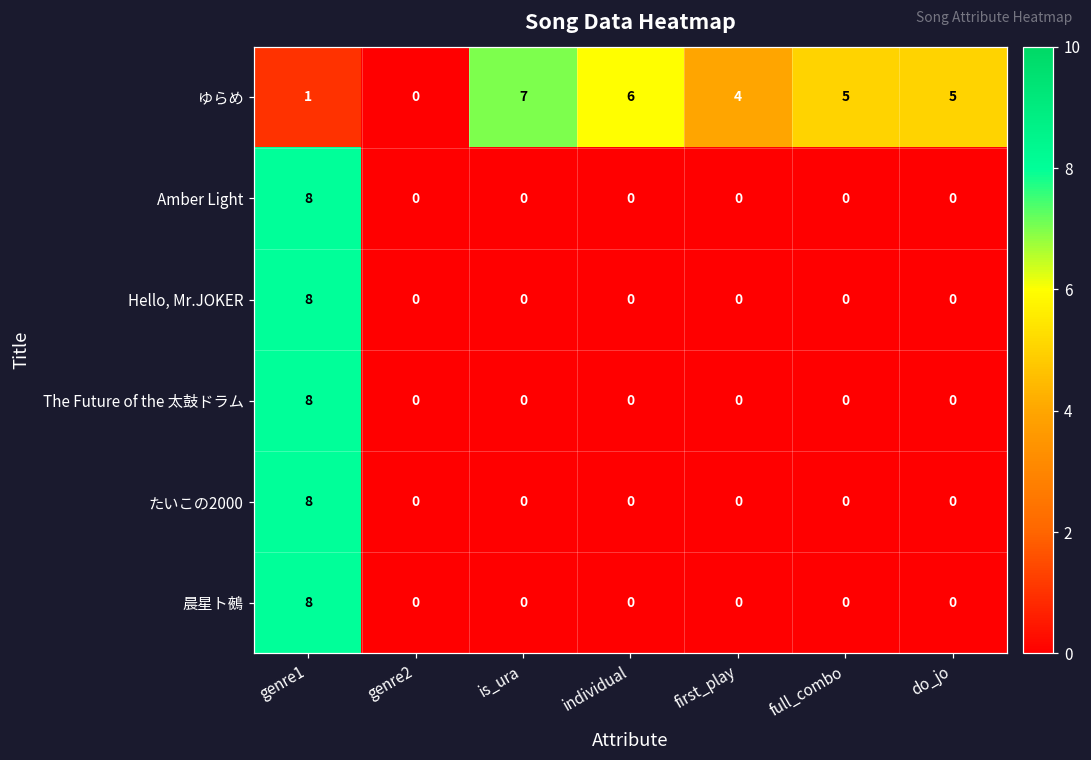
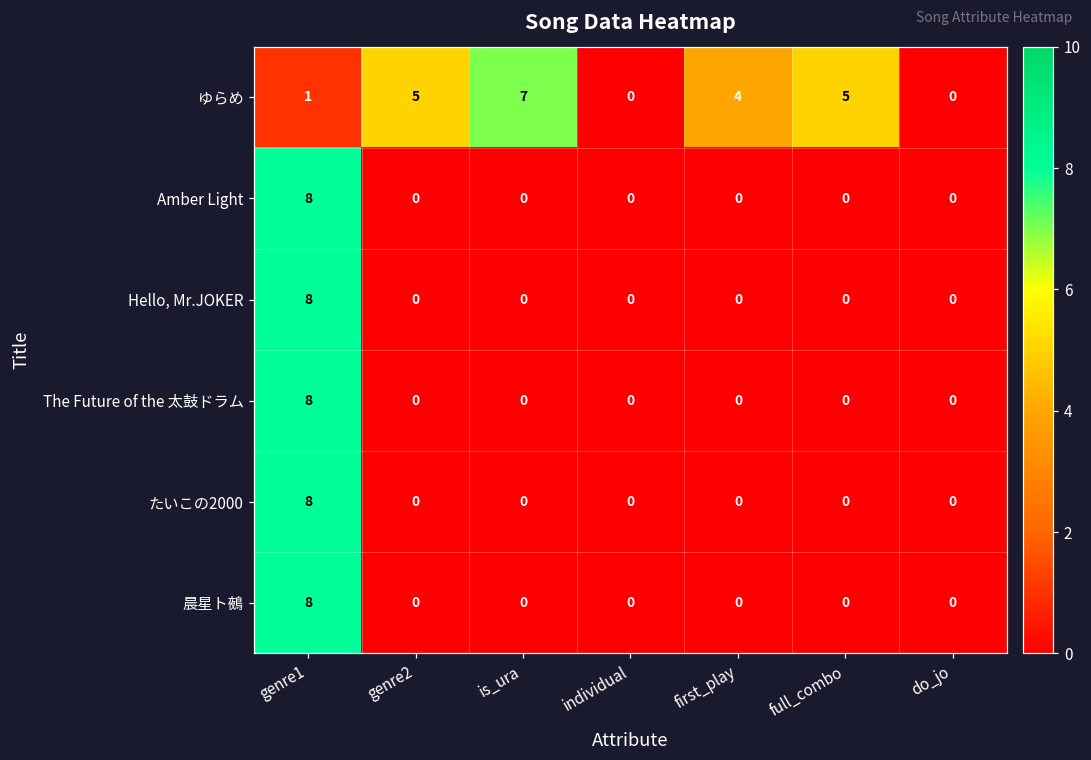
ゆらめ, genre2: 0 -> 5
ゆらめ, individual: 6 -> 0
ゆらめ, do_jo: 5 -> 0
